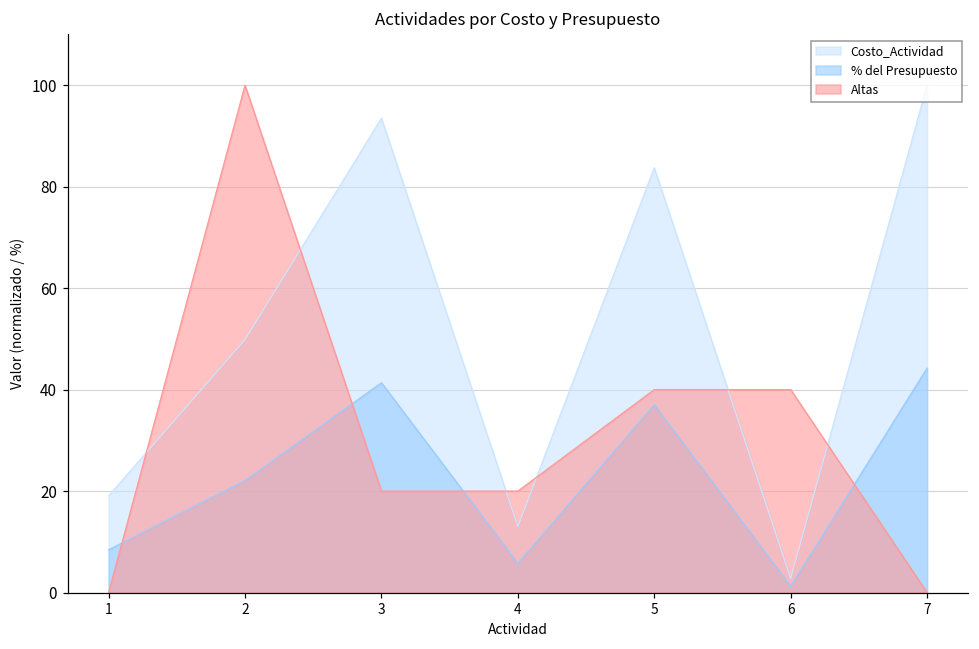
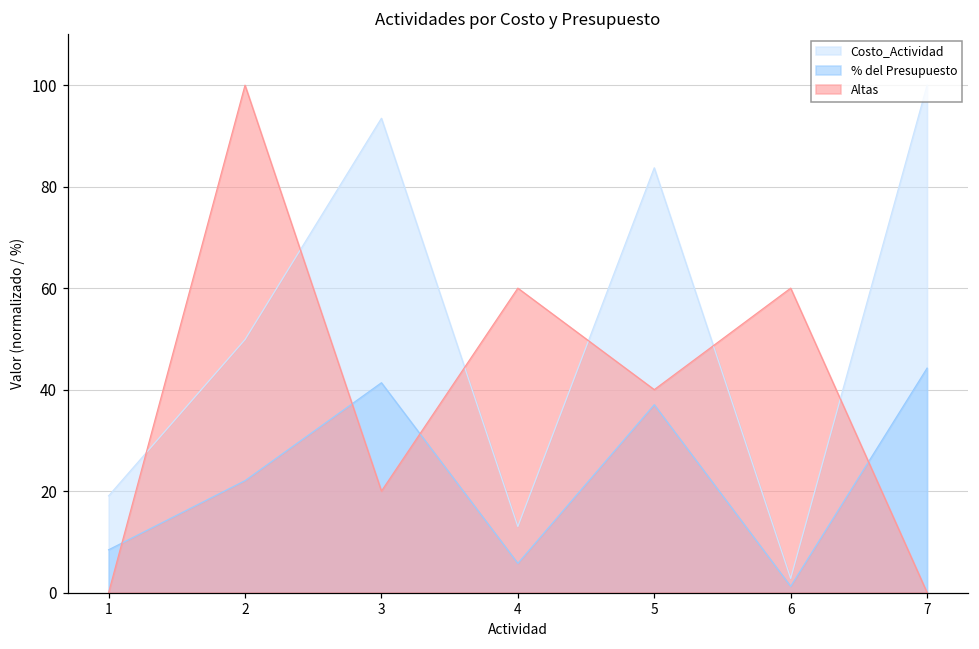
Altas, 4: 20 -> 60
Altas, 6: 40 -> 60
